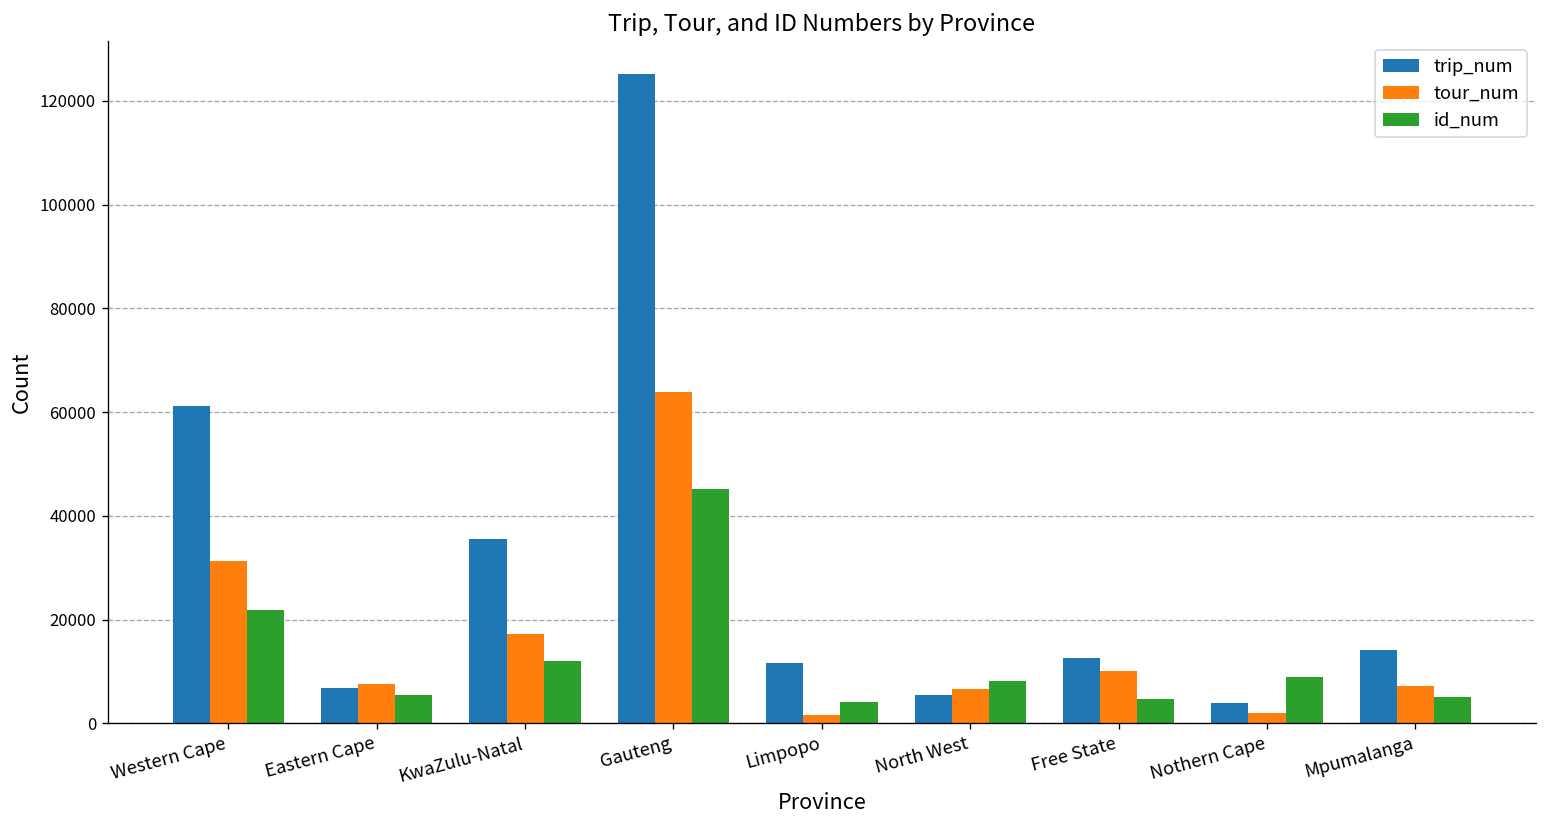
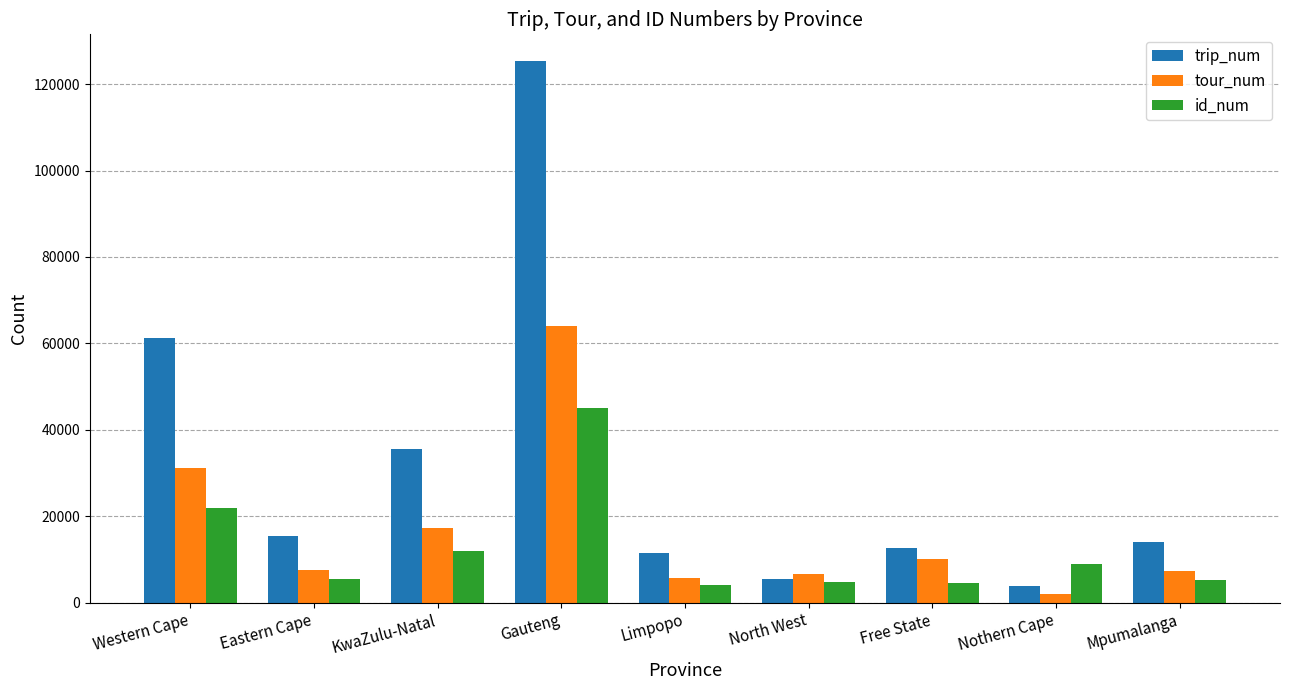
trip_num, Eastern Cape: 7000 -> 15000
tour_num, Limpopo: 2000 -> 6000
id_num, North West: 8000 -> 5000
